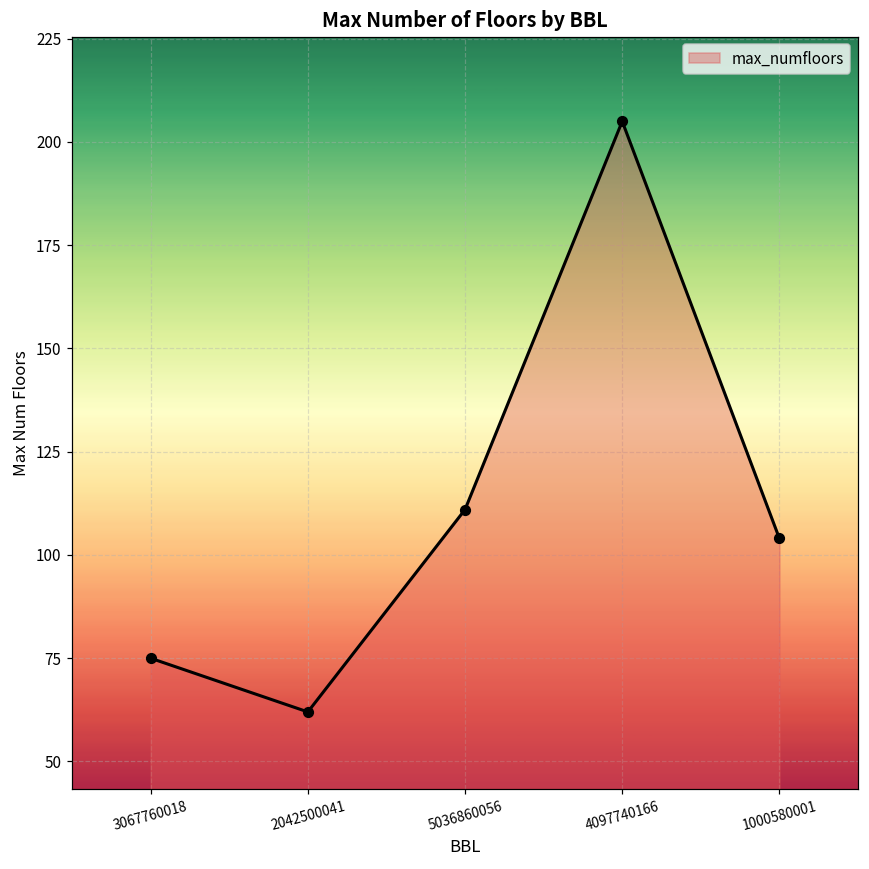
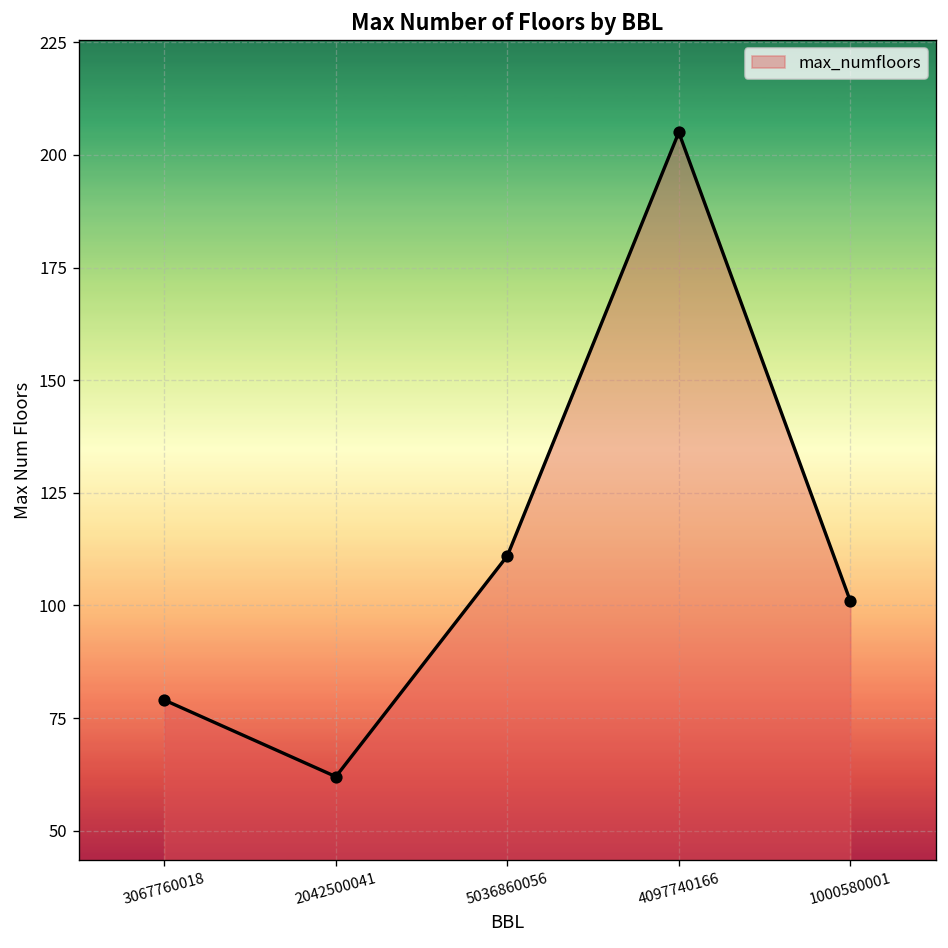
3067760018: 75 -> 79
1000580001: 104 -> 101
